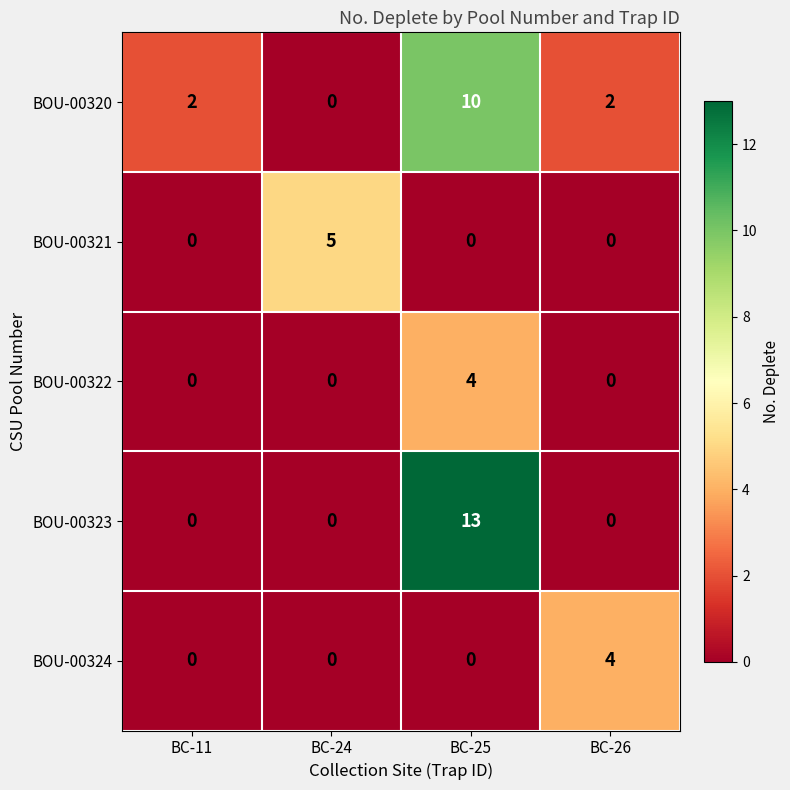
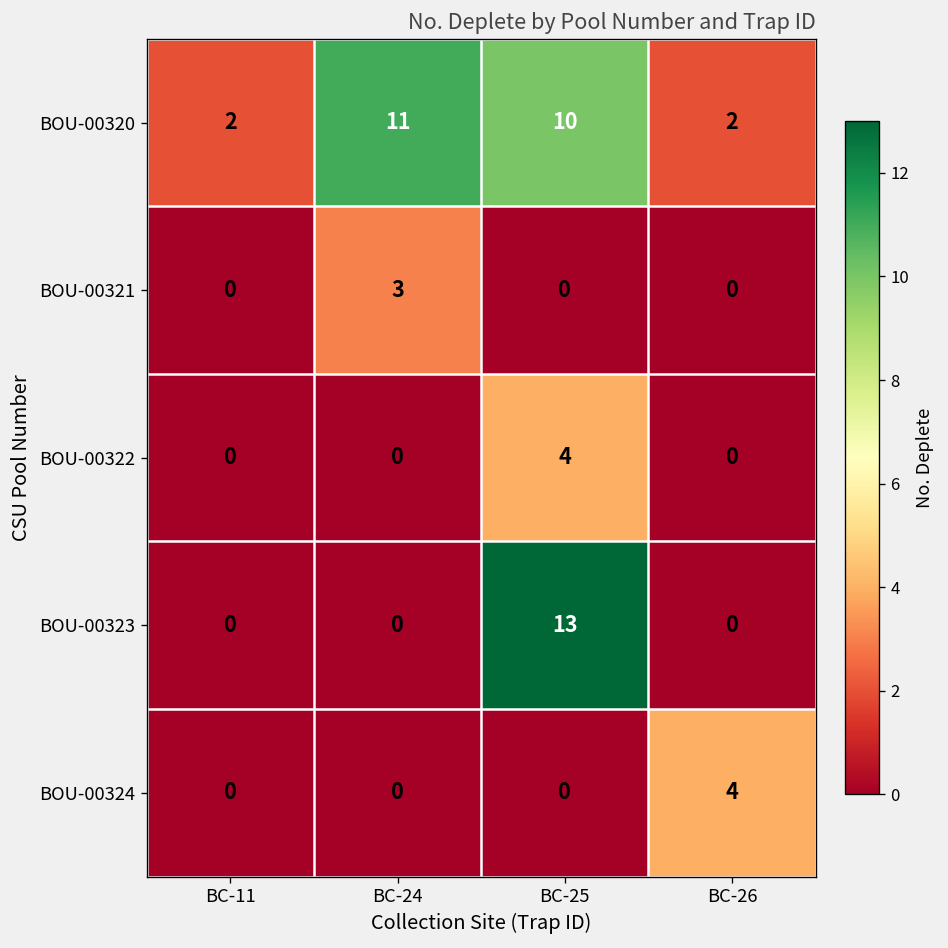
BOU-00320, BC-24: 0 -> 11
BOU-00321, BC-24: 5 -> 3
